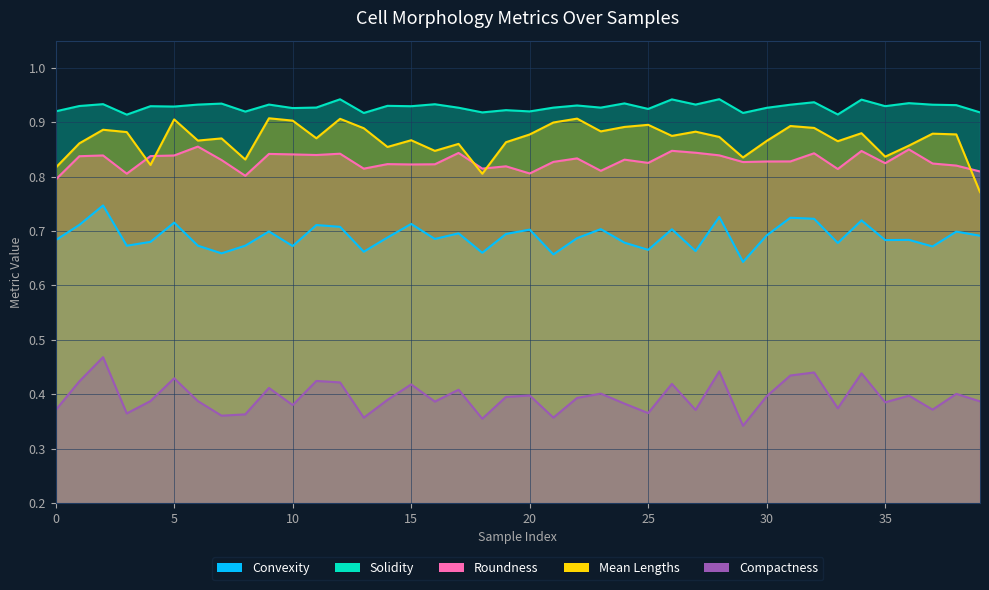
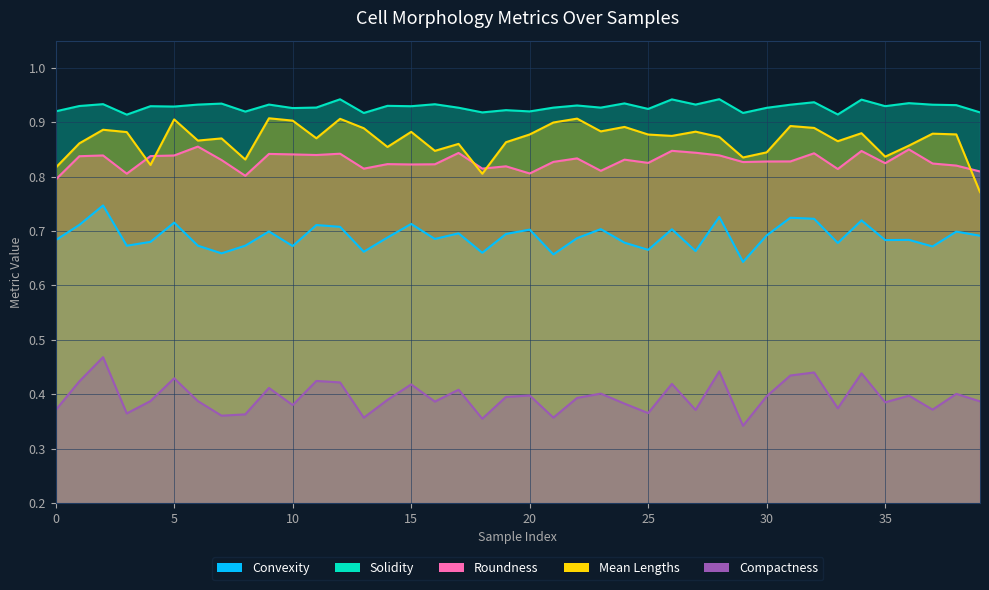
Mean Lengths, 15: 0.87 -> 0.88
Mean Lengths, 25: 0.90 -> 0.88
Mean Lengths, 30: 0.87 -> 0.84
